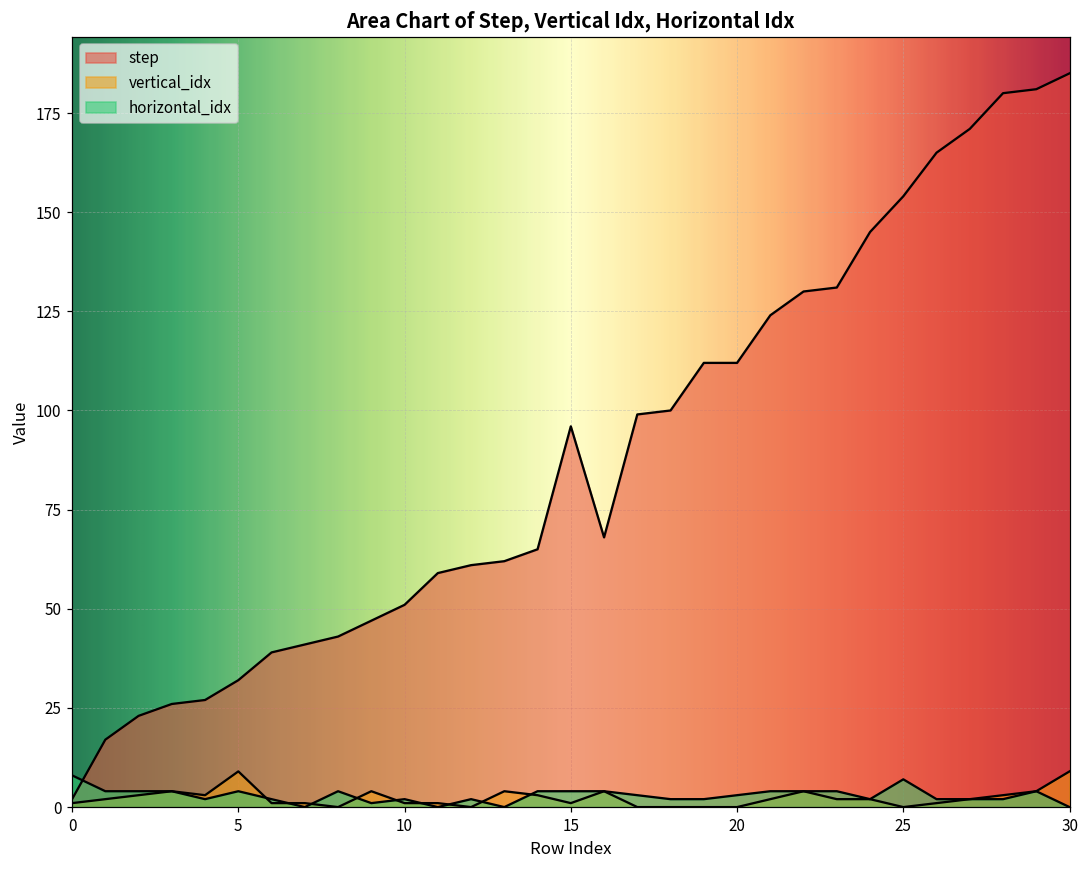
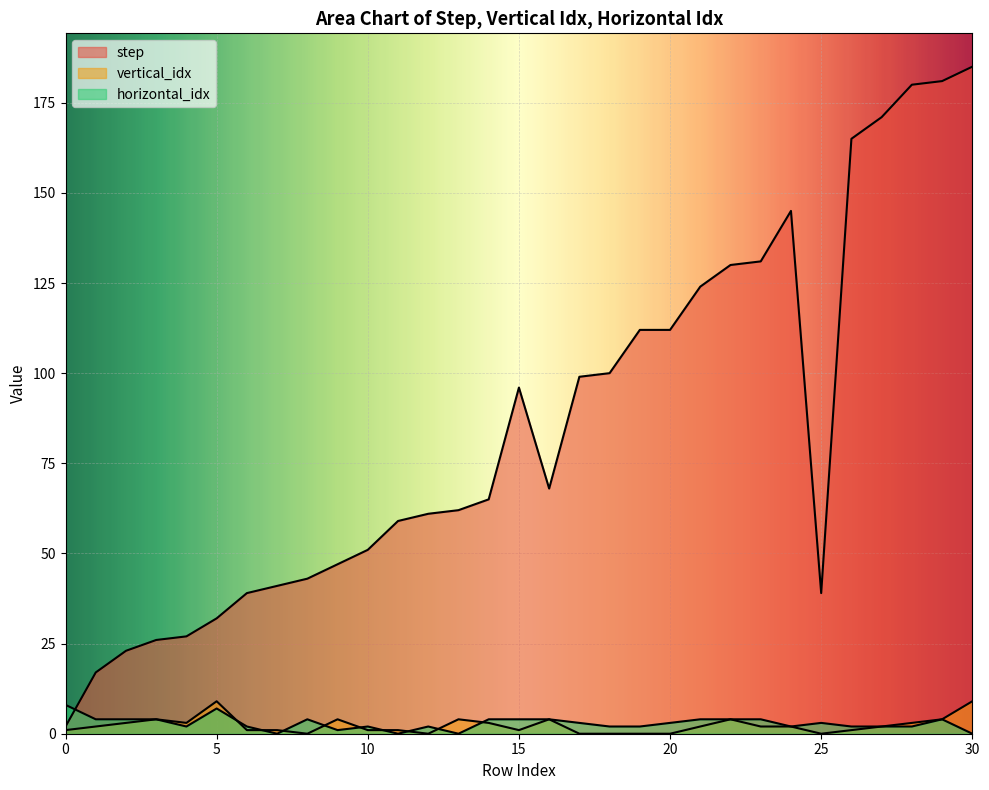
horizontal_idx, 5: 4 -> 7
step, 25: 154 -> 39
horizontal_idx, 25: 7 -> 3
